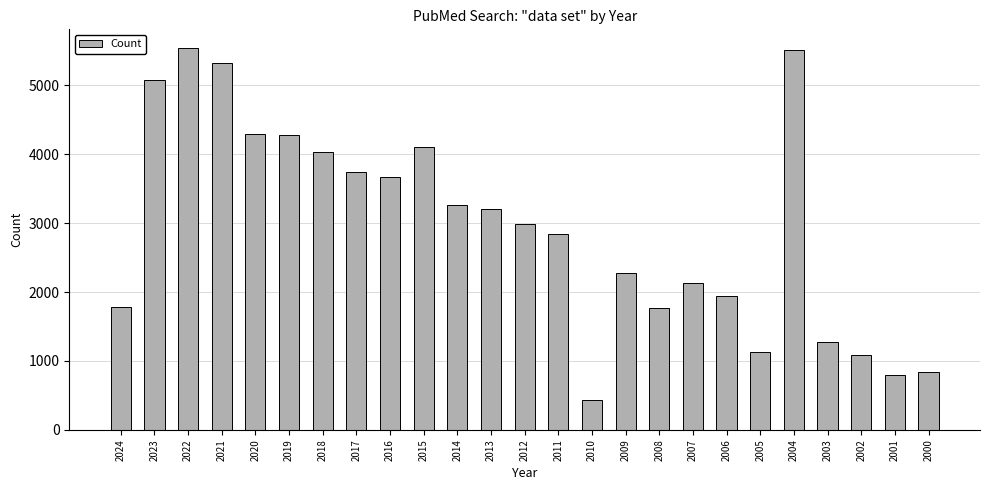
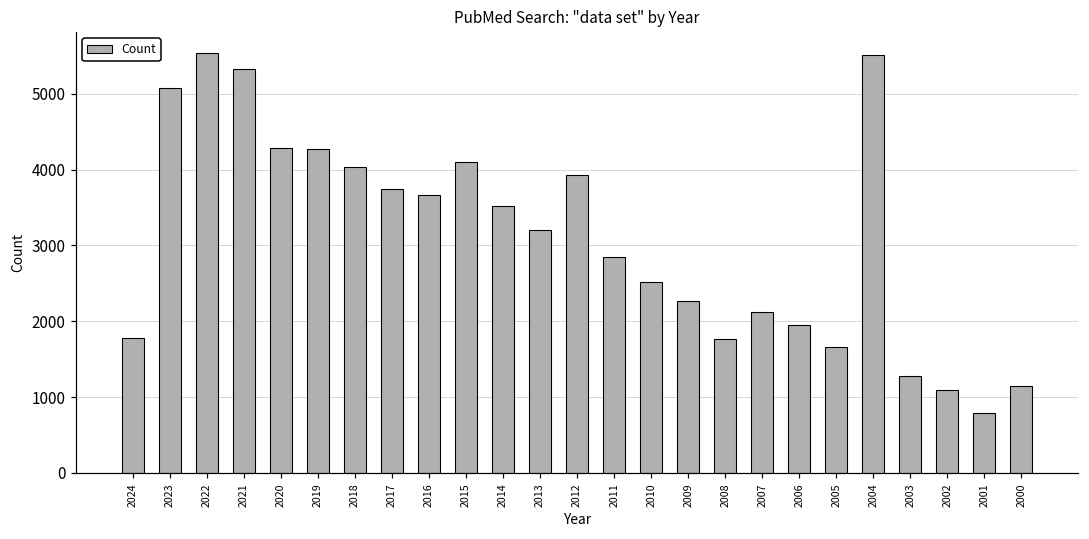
2014: 3300 -> 3500
2012: 3000 -> 3900
2010: 400 -> 2500
2005: 1100 -> 1700
2000: 800 -> 1100
